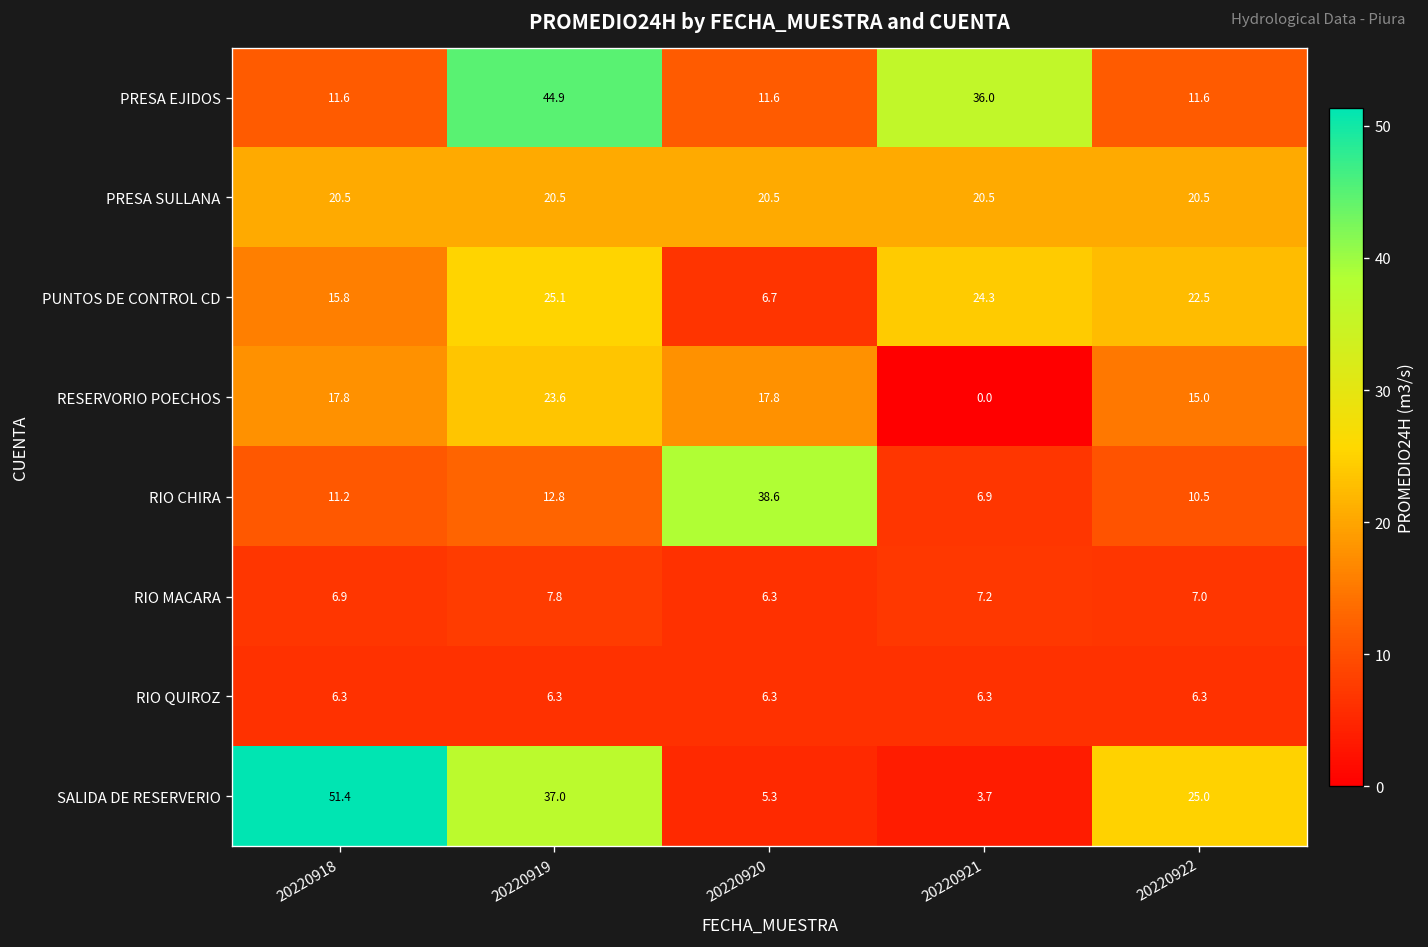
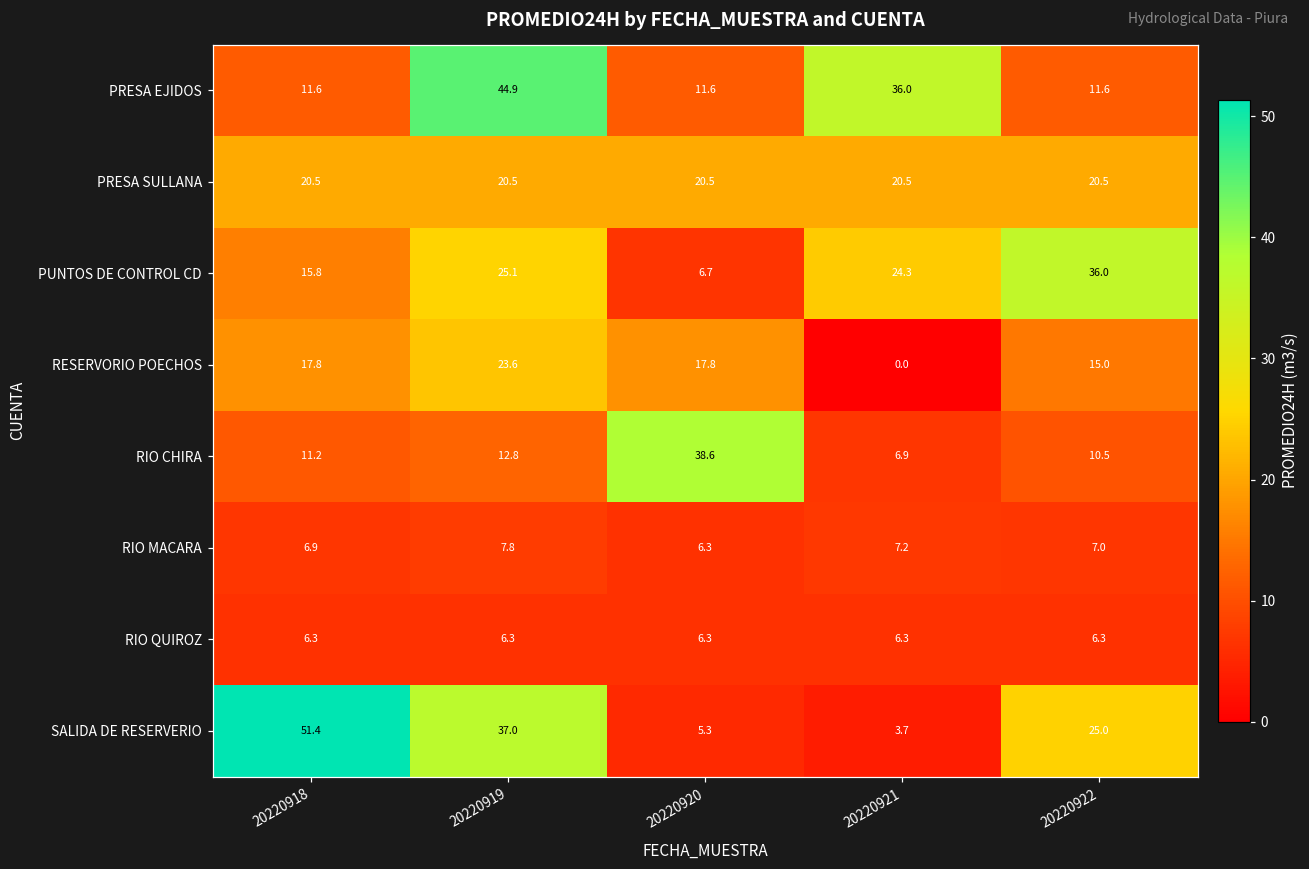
PUNTOS DE CONTROL CD, 20220922: 22.5 -> 36.0
